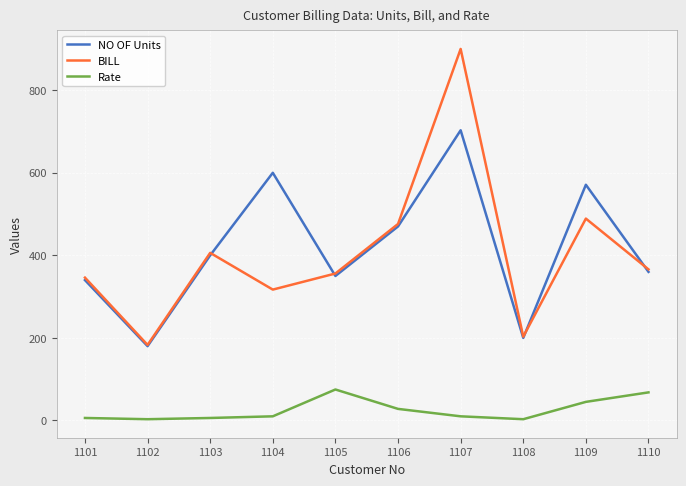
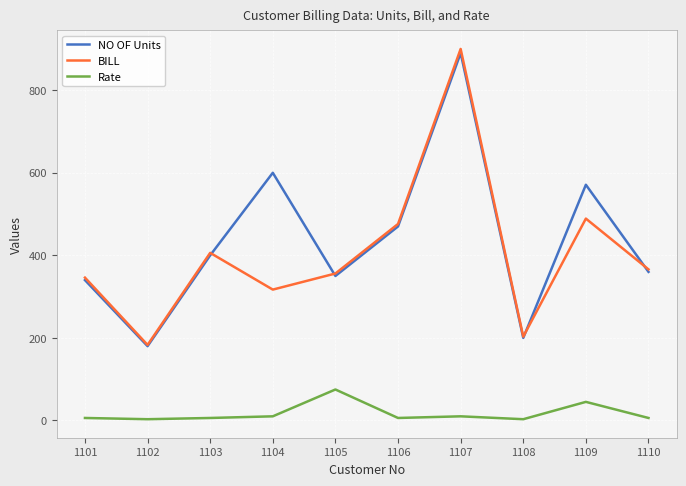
Rate, 1106: 30 -> 10
NO OF Units, 1107: 700 -> 890
Rate, 1110: 70 -> 10
